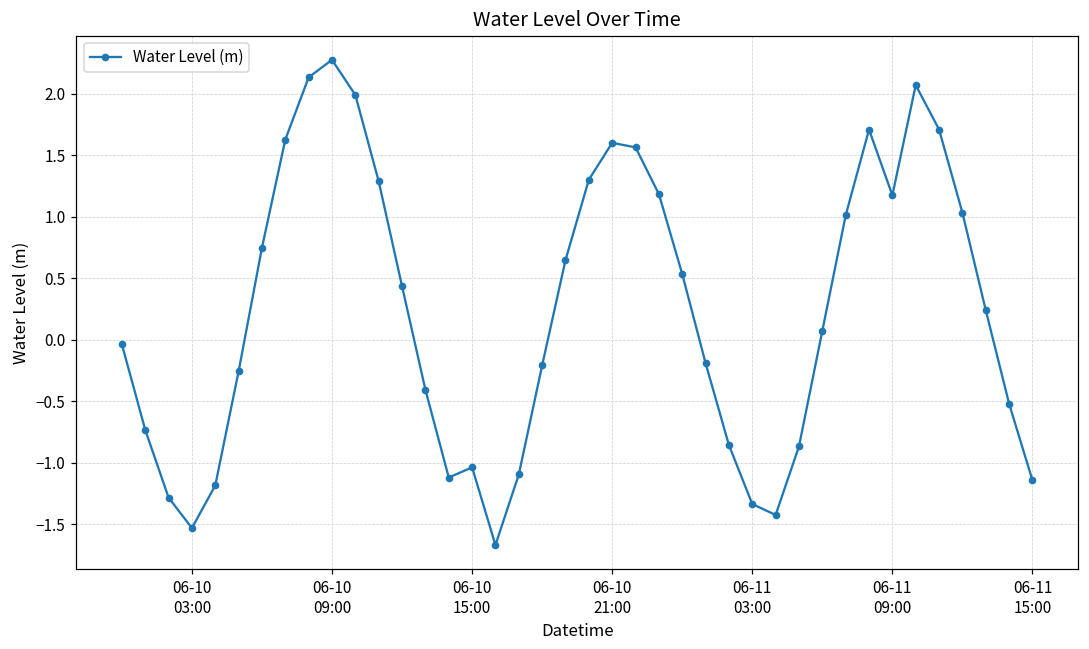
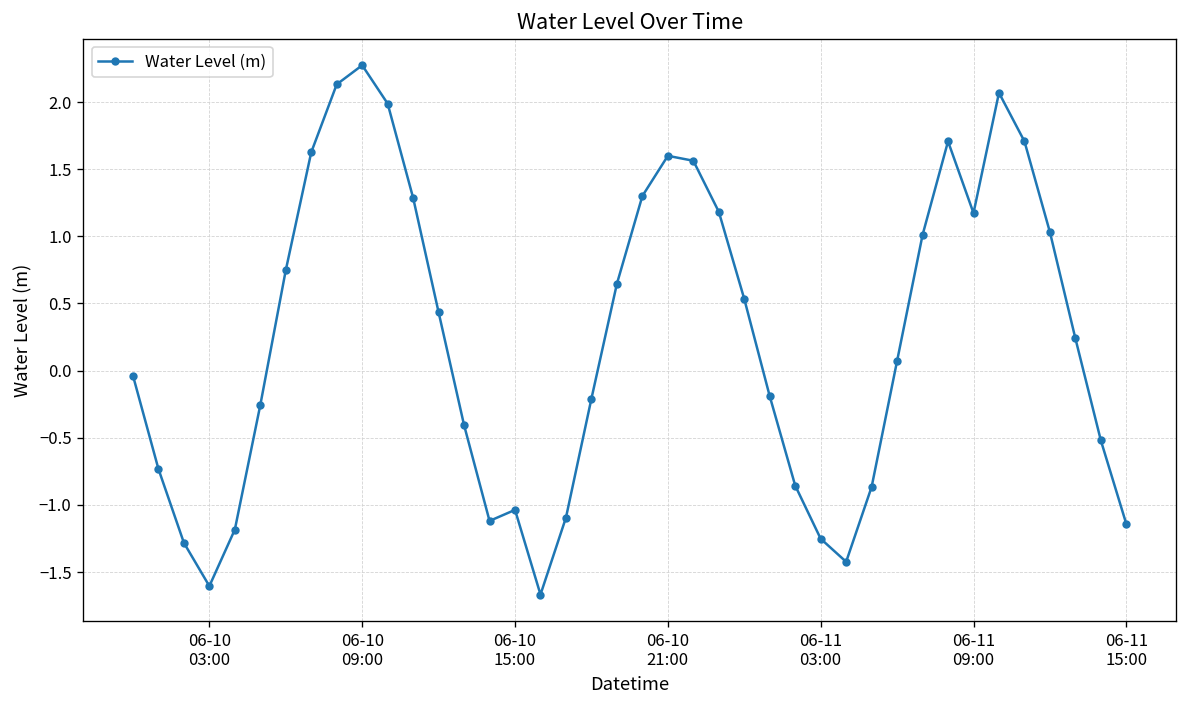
06-10 03:00: -1.53 -> -1.60
06-11 03:00: -1.33 -> -1.25
